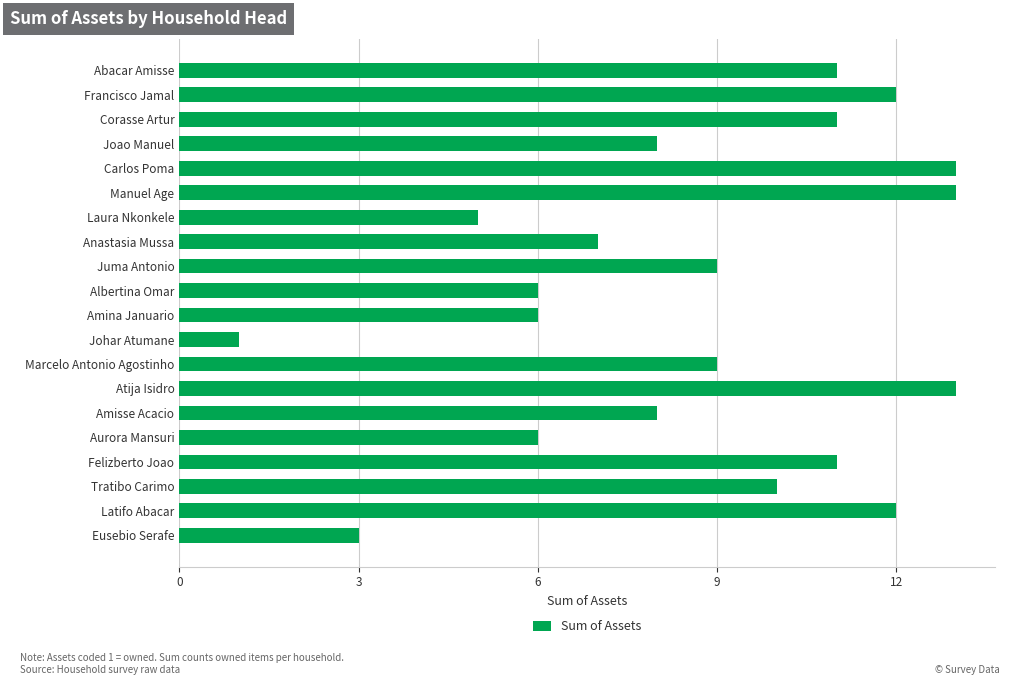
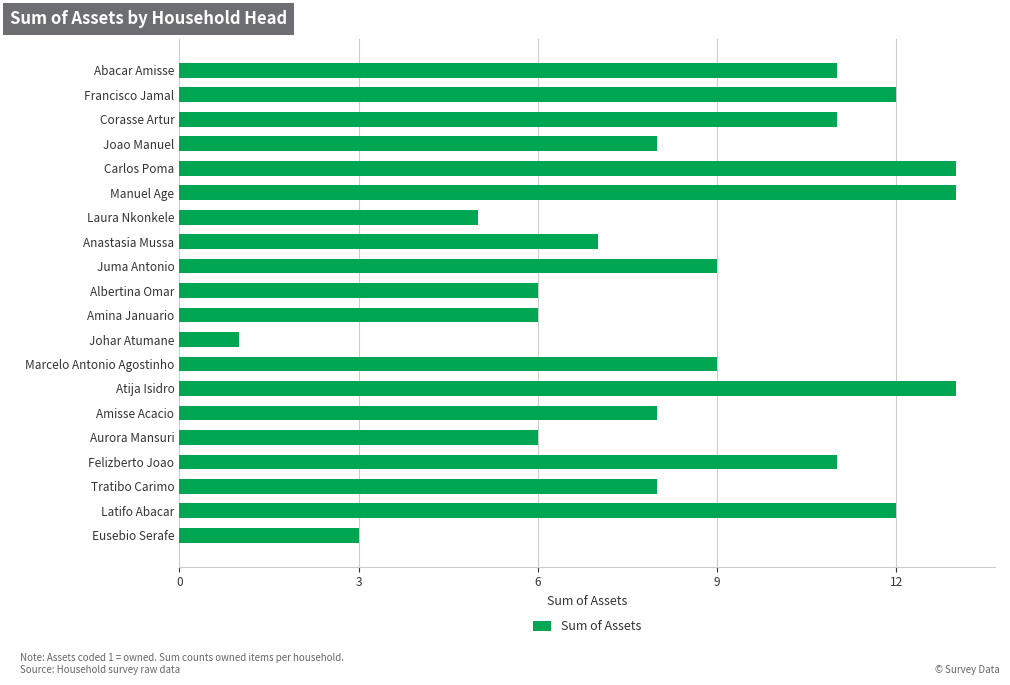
Tratibo Carimo: 10 -> 8
